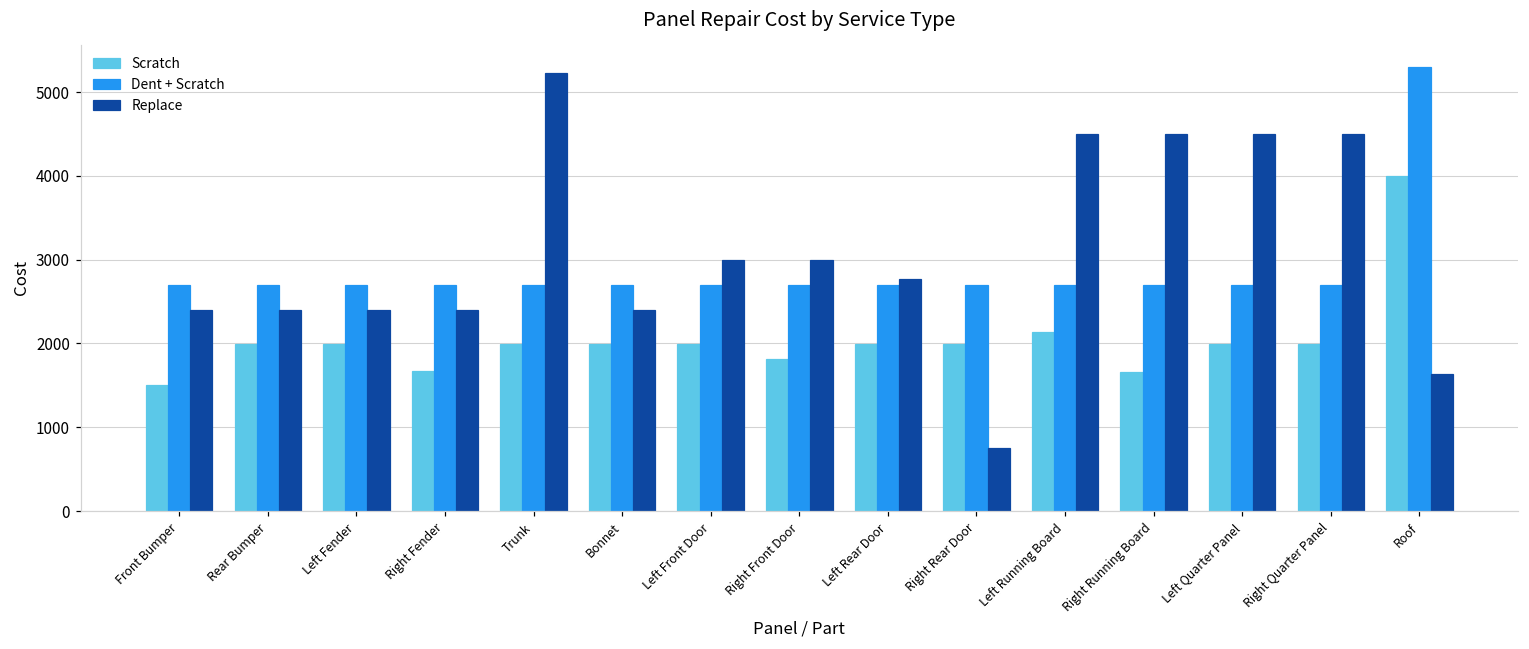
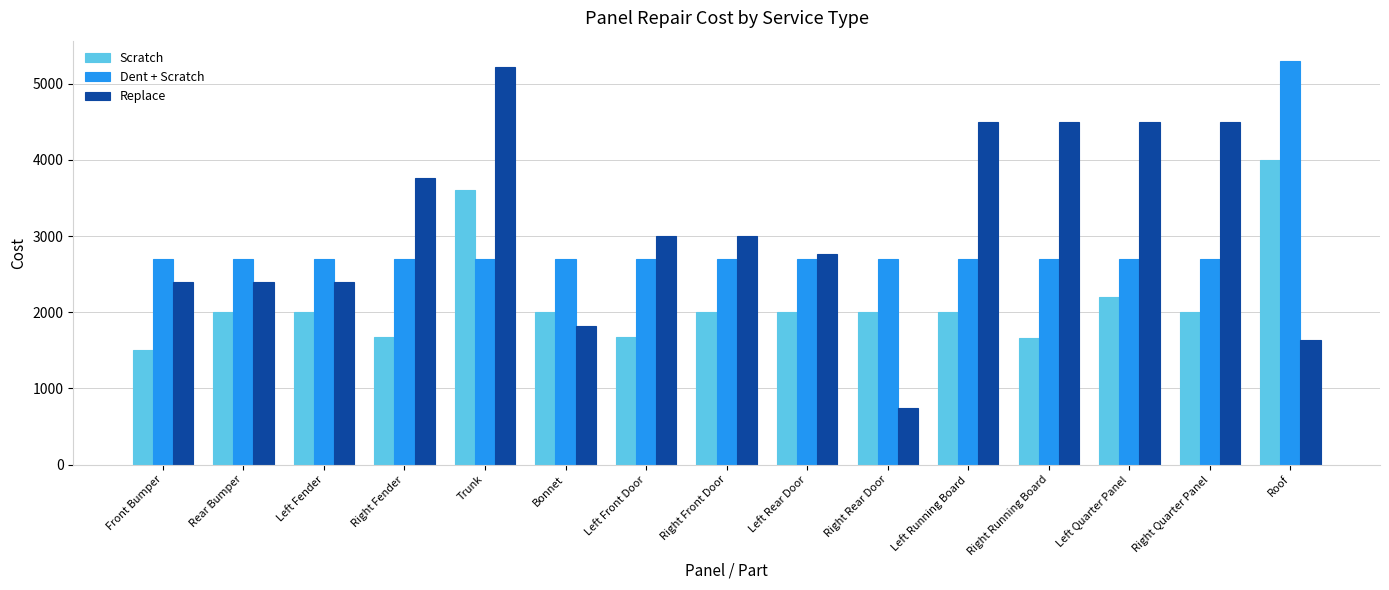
Replace, Right Fender: 2400 -> 3800
Scratch, Trunk: 2000 -> 3600
Replace, Bonnet: 2400 -> 1800
Scratch, Left Front Door: 2000 -> 1700
Scratch, Right Front Door: 1800 -> 2000
Scratch, Left Running Board: 2100 -> 2000
Scratch, Left Quarter Panel: 2000 -> 2200
